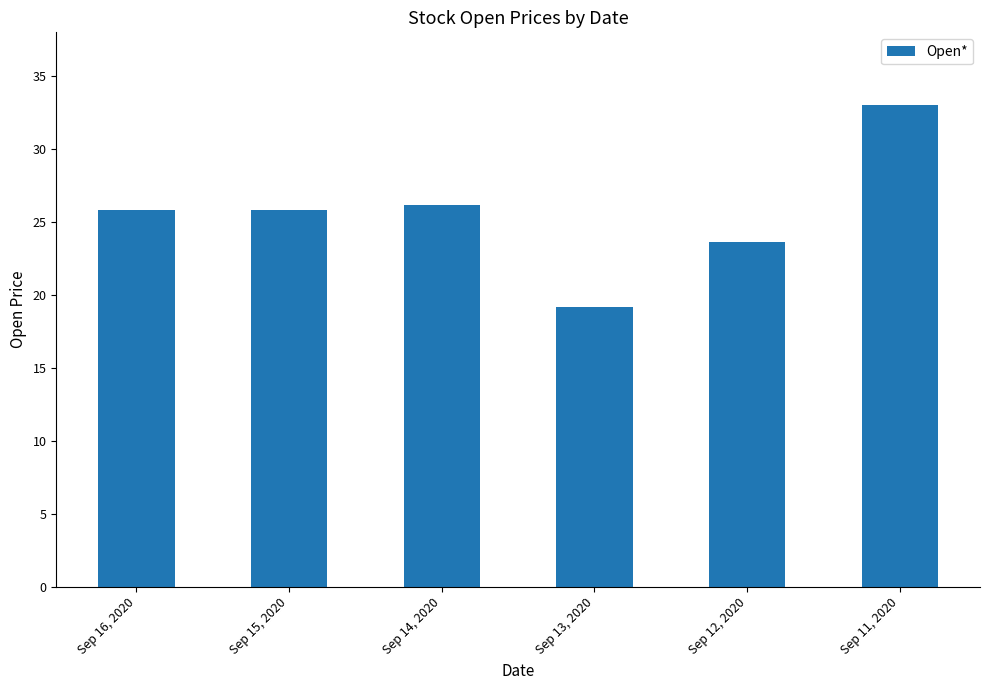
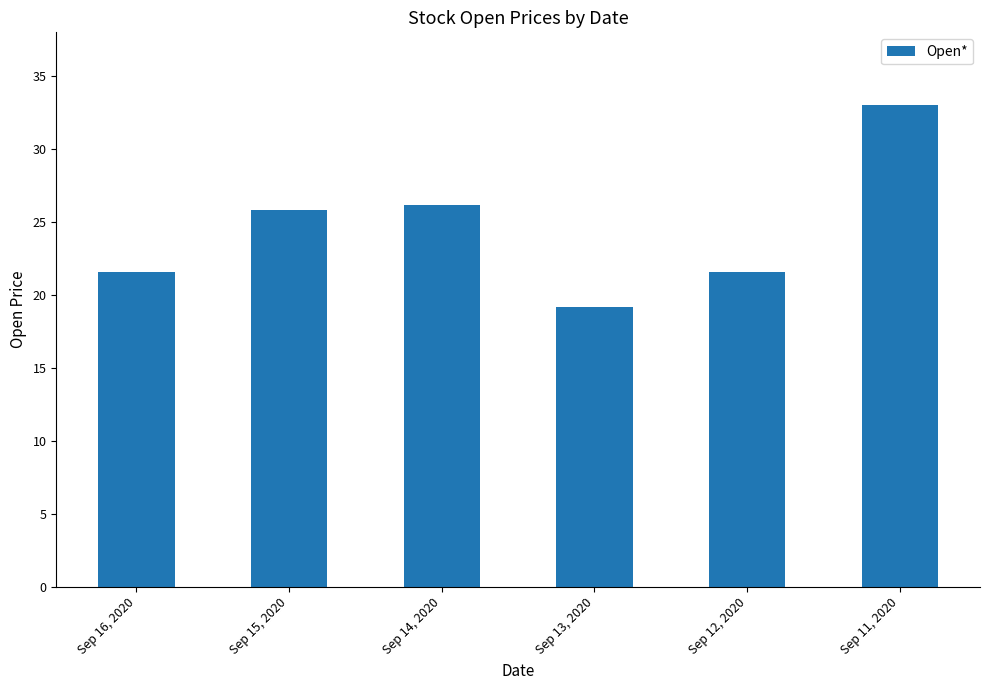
Sep 16, 2020: 25.8 -> 21.6
Sep 12, 2020: 23.6 -> 21.6
